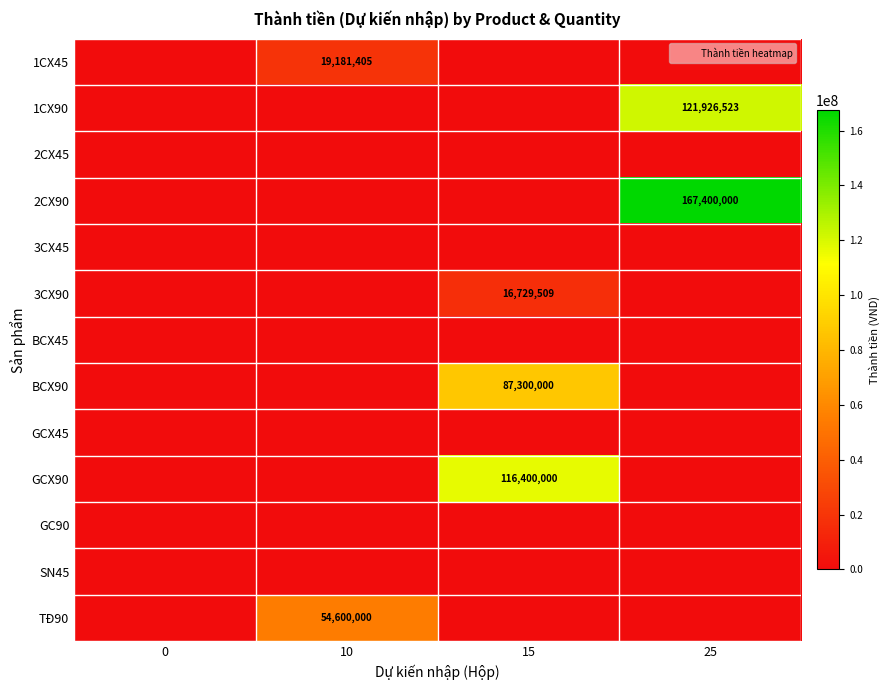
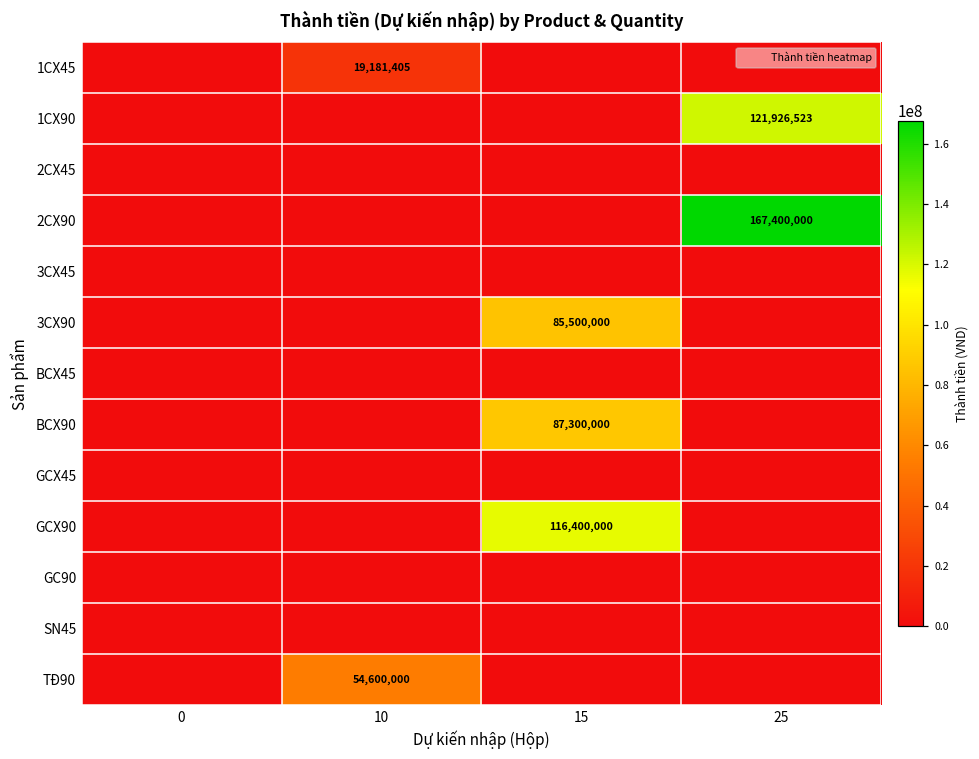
3CX90, 15: 16,729,509 -> 85,500,000
